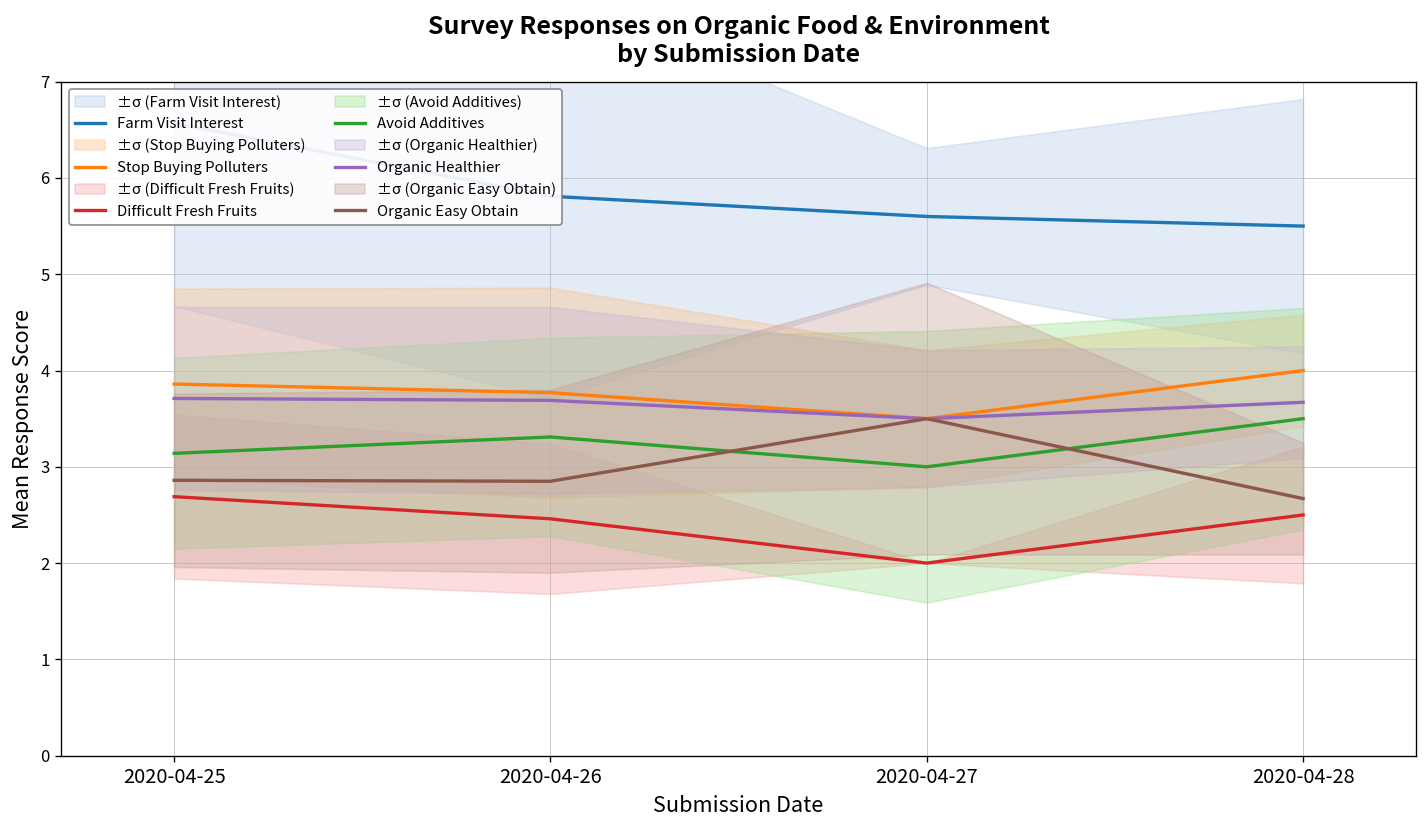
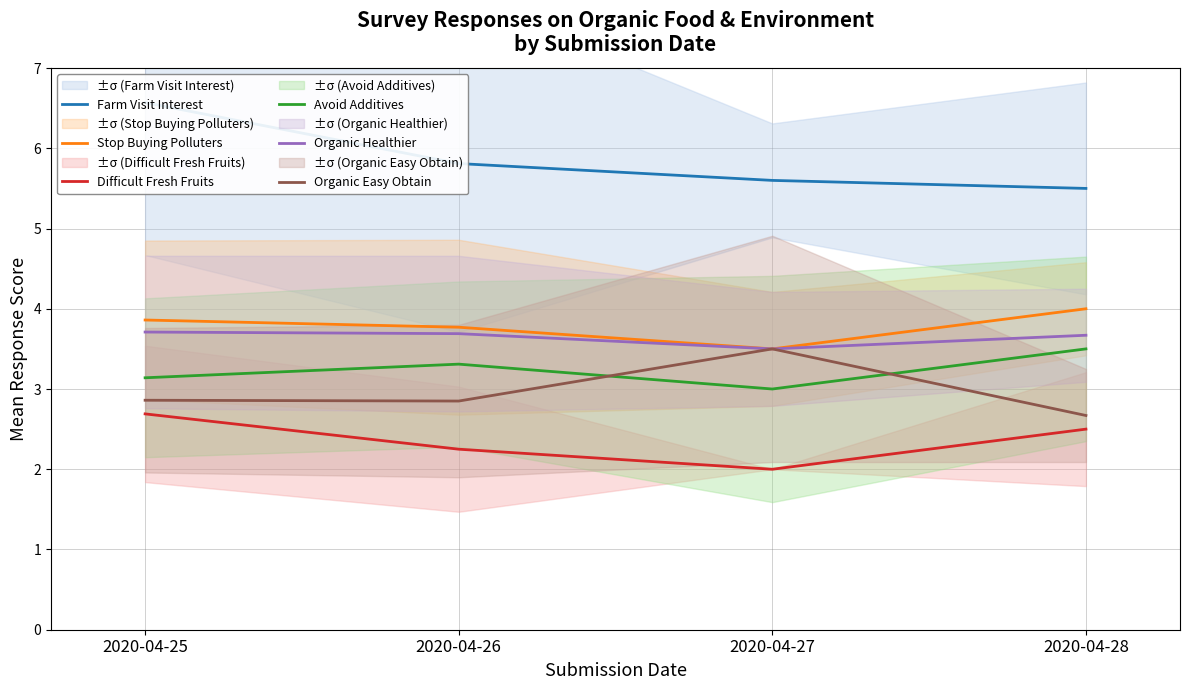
Difficult Fresh Fruits, 2020-04-26: 2.5 -> 2.3
